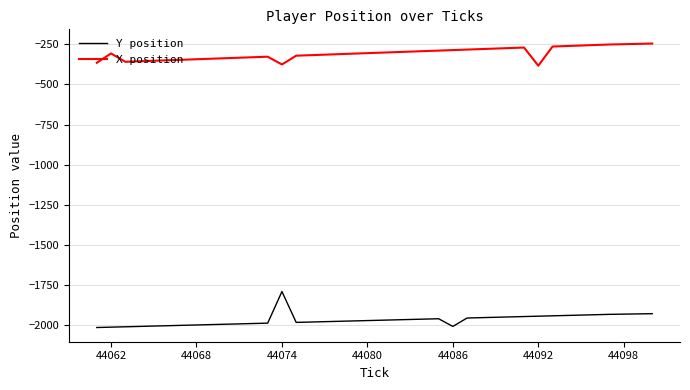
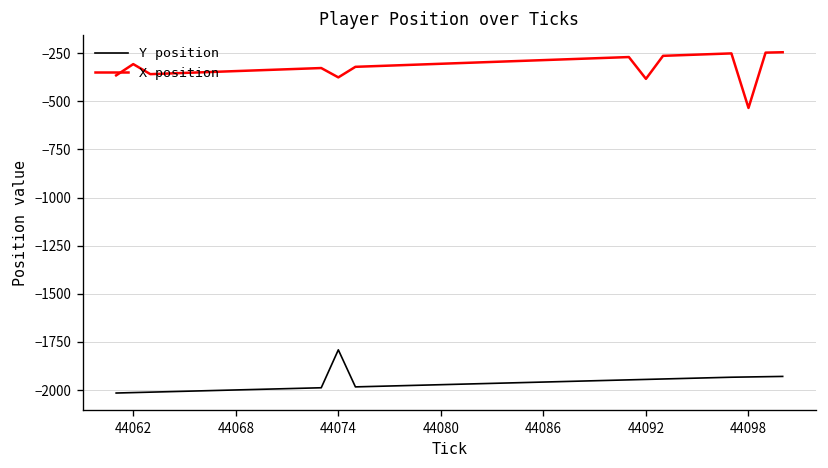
Y position, 44086: -2010 -> -1960
X position, 44098: -250 -> -530
